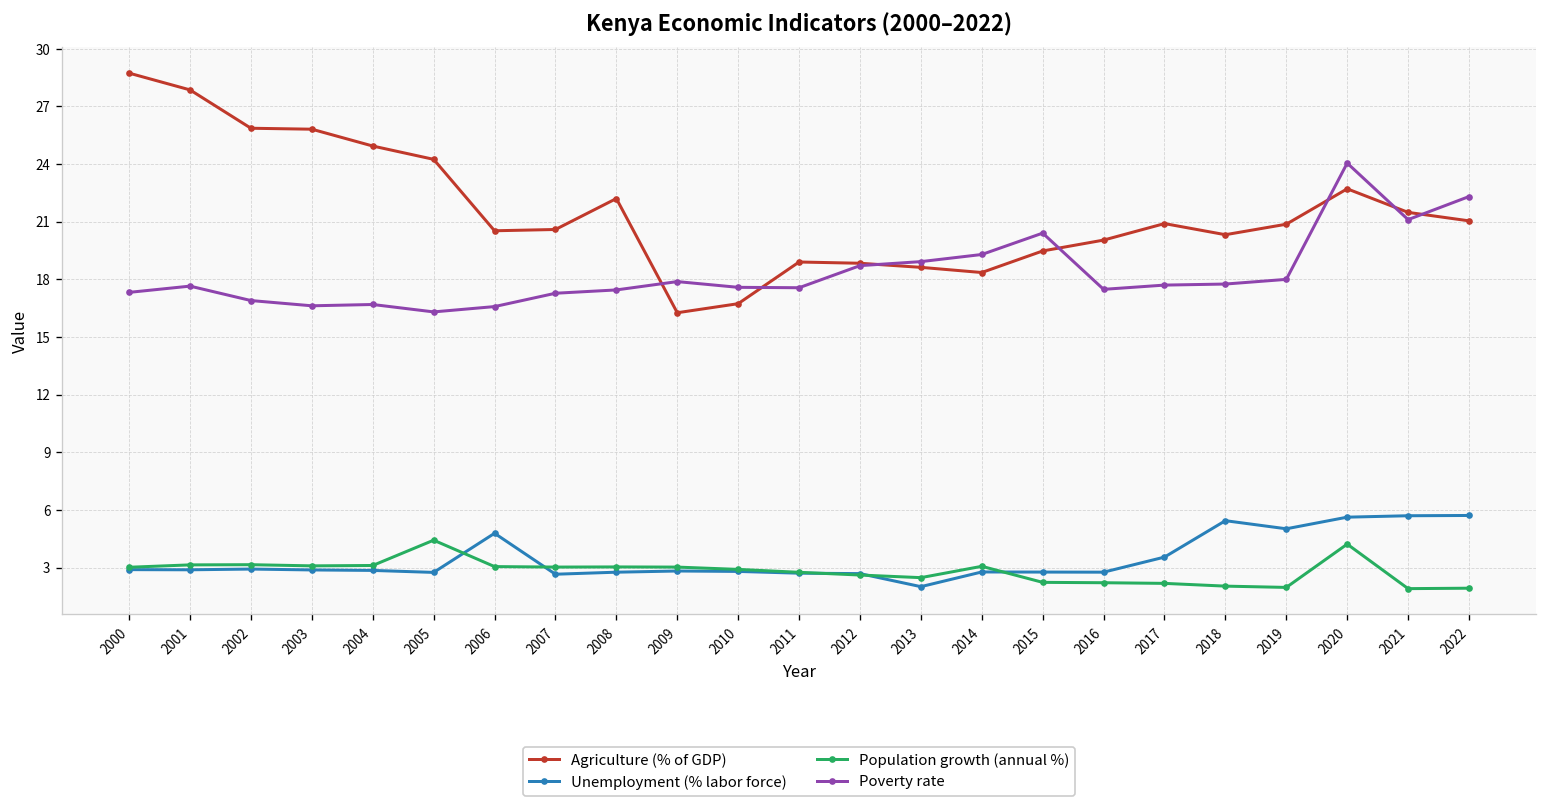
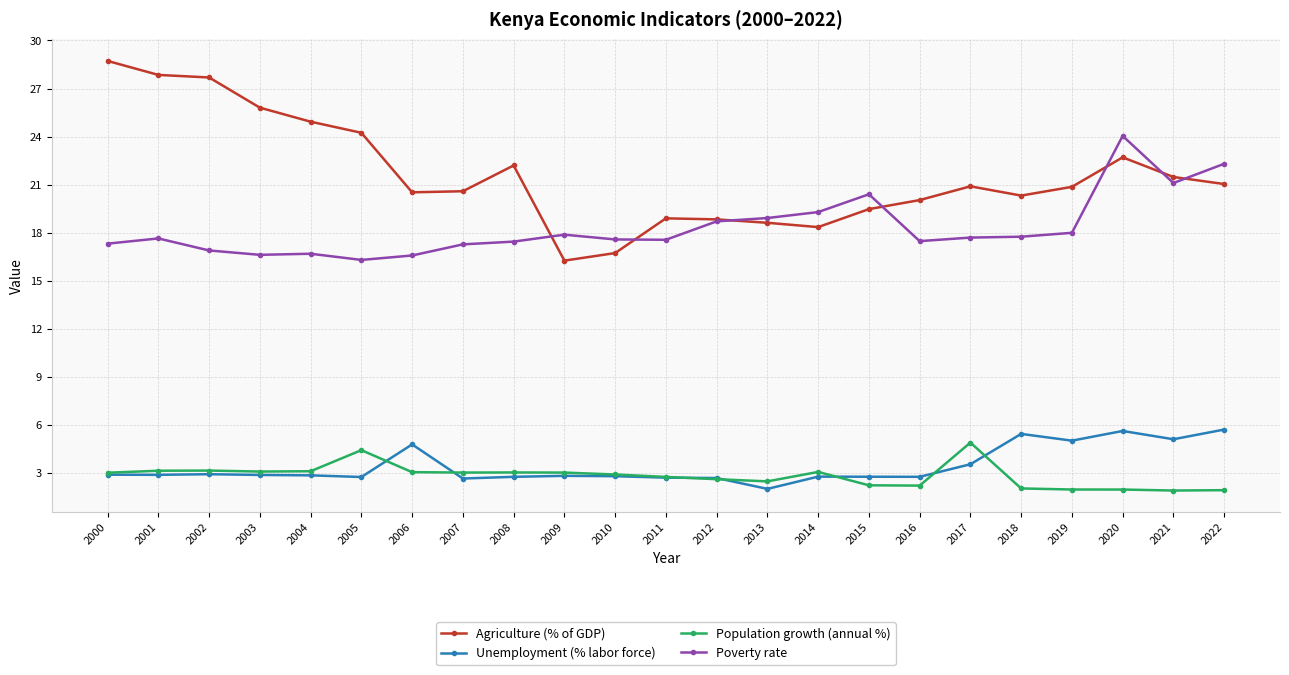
Agriculture (% of GDP), 2002: 25.9 -> 27.7
Population growth (annual %), 2017: 2.2 -> 4.9
Population growth (annual %), 2020: 4.2 -> 2.0
Unemployment (% labor force), 2021: 5.7 -> 5.1
